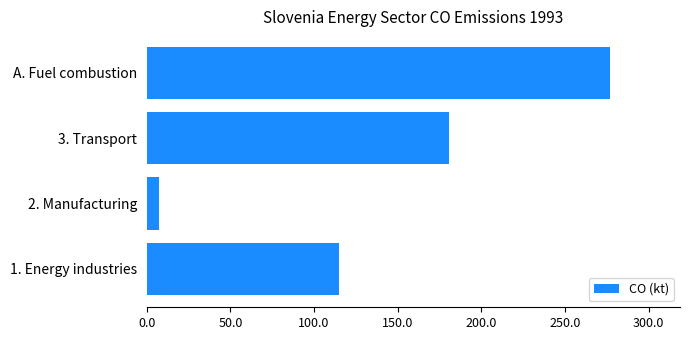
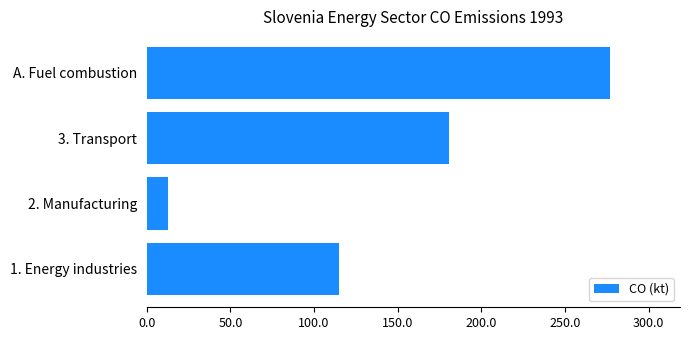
2. Manufacturing: 7 -> 13
